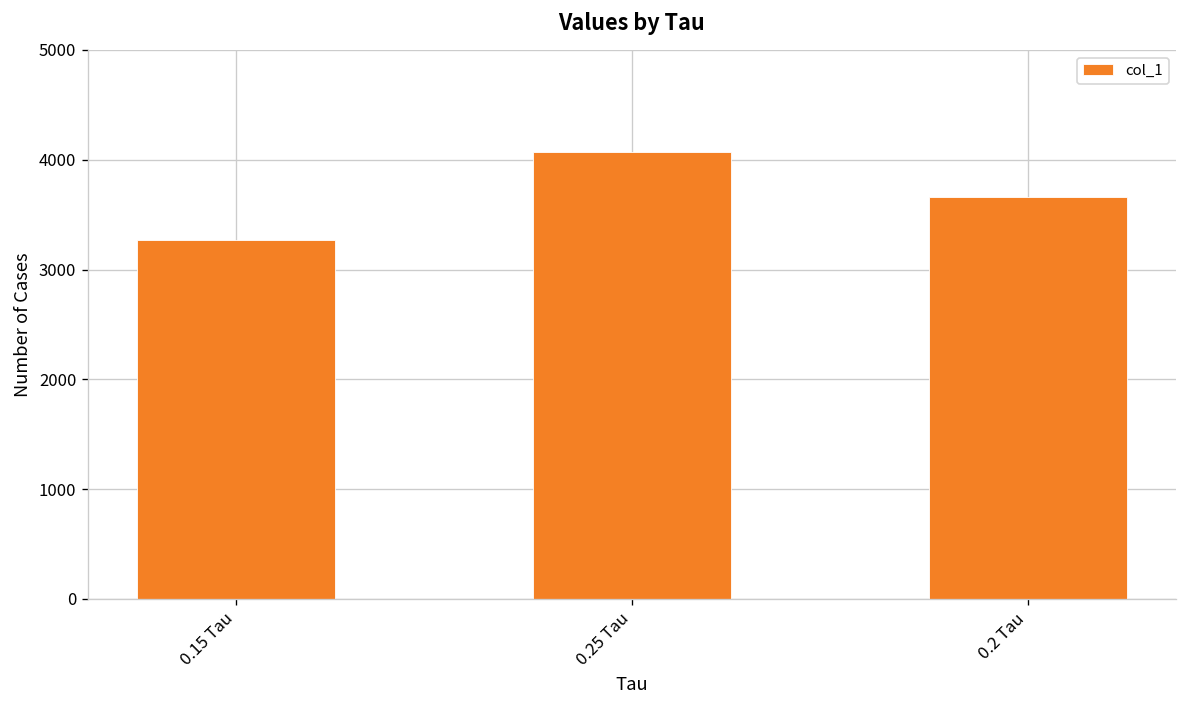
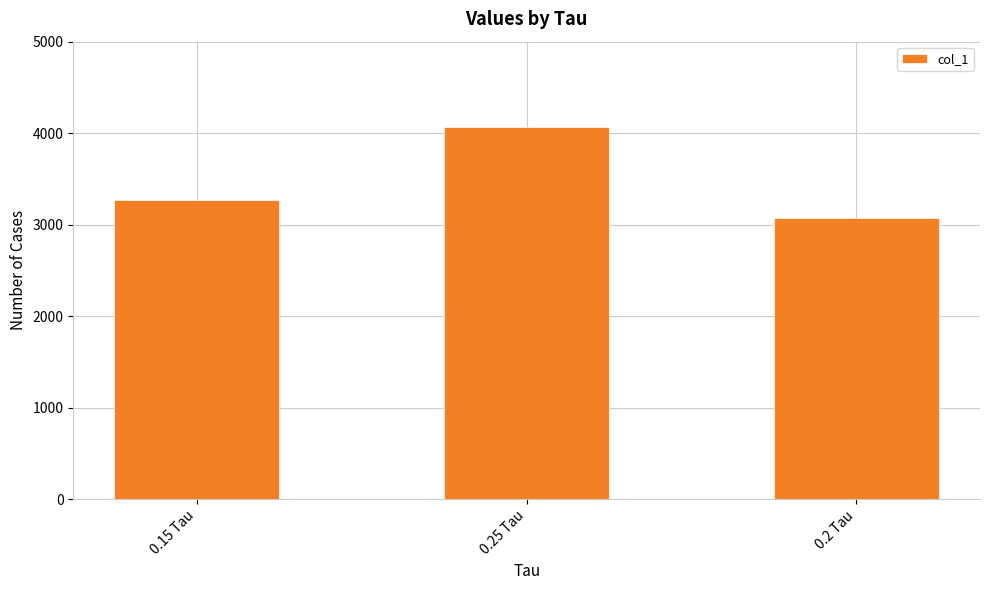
0.2 Tau: 3700 -> 3100
